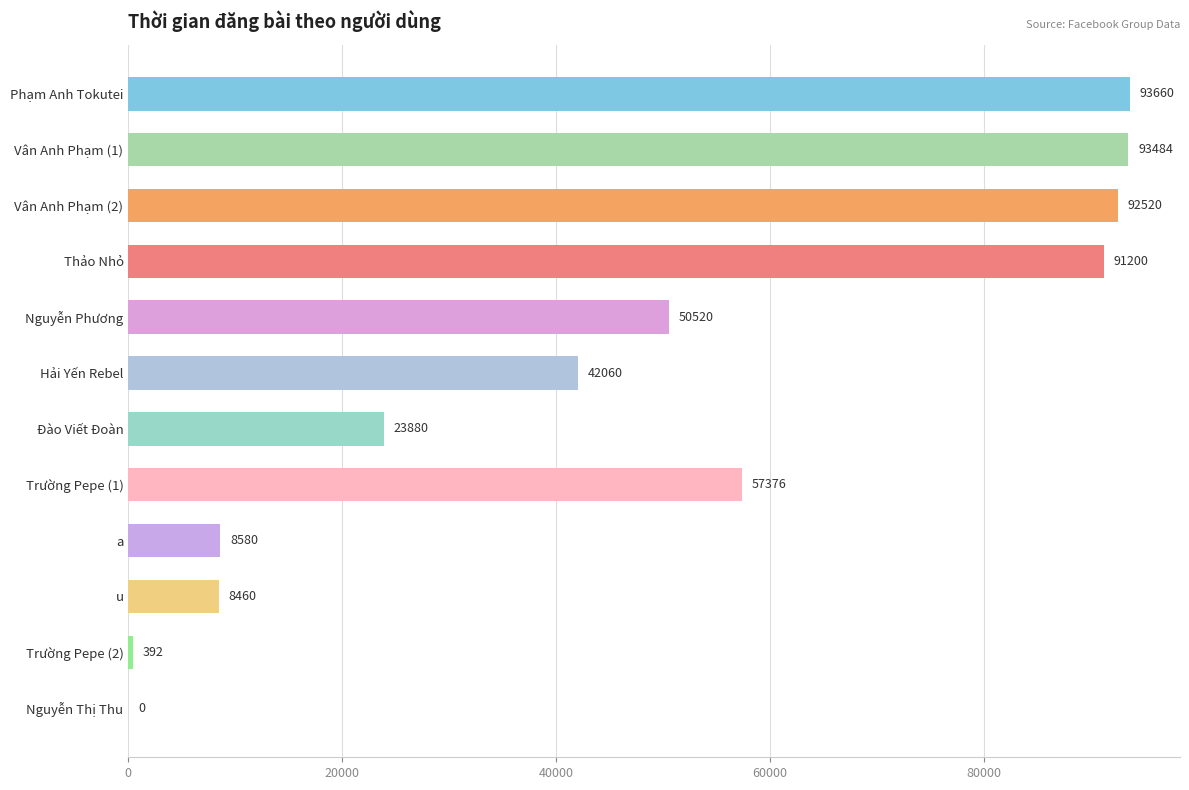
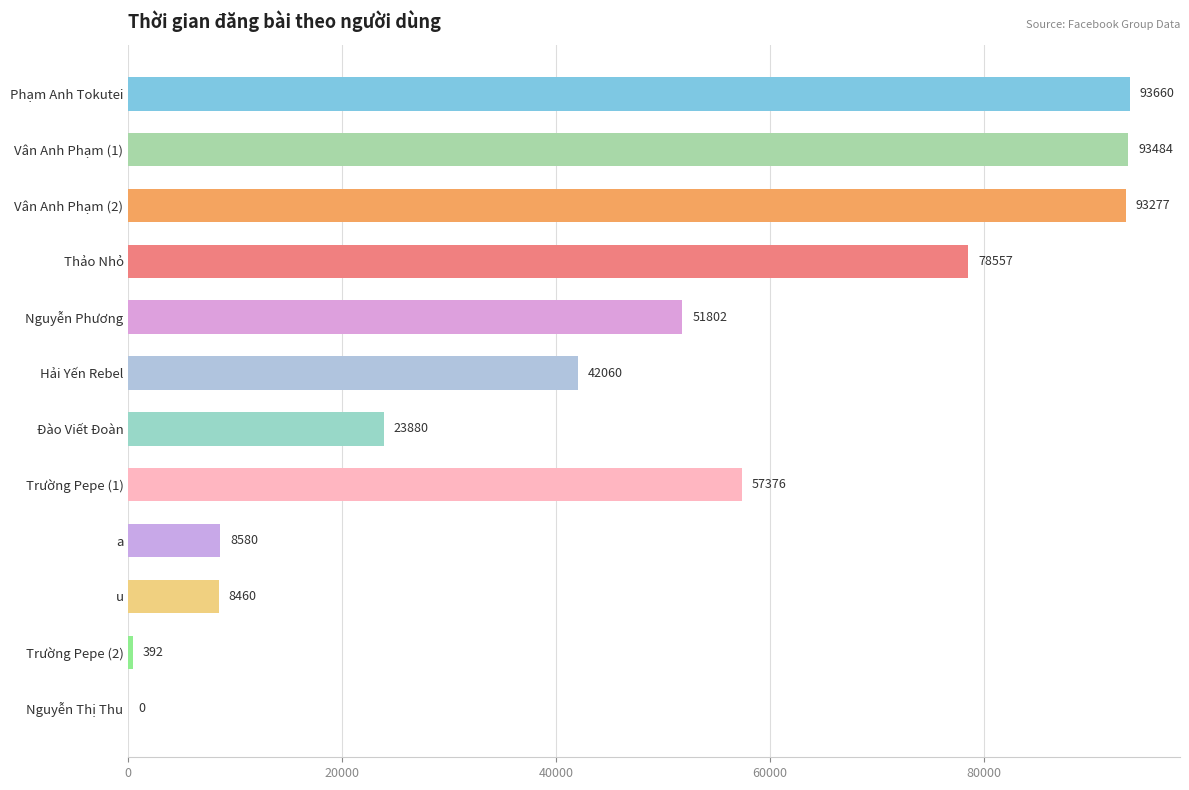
Vân Anh Phạm (2): 92520 -> 93277
Thảo Nhỏ: 91200 -> 78557
Nguyễn Phương: 50520 -> 51802
